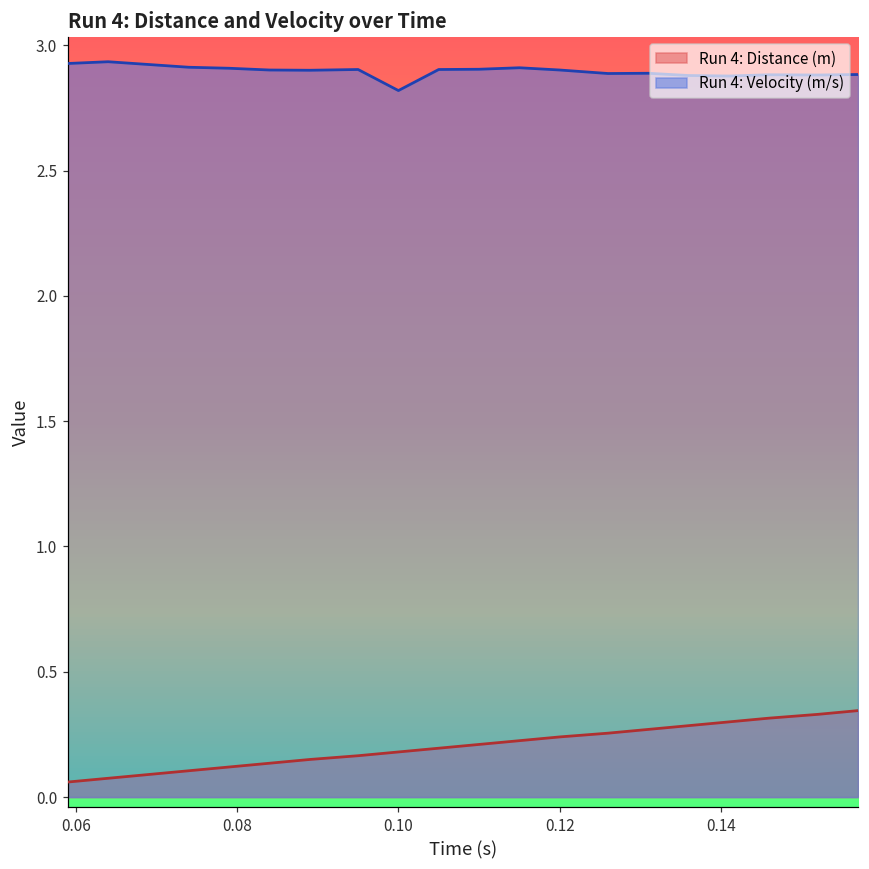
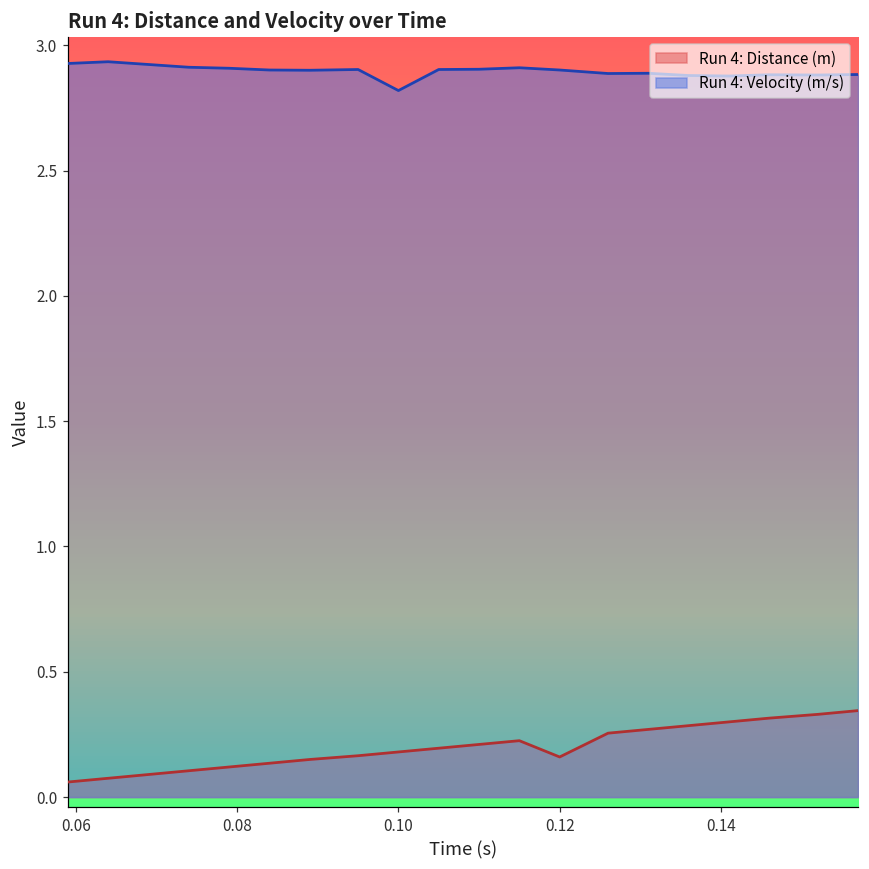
Run 4: Distance (m), 0.12: 0.24 -> 0.16
